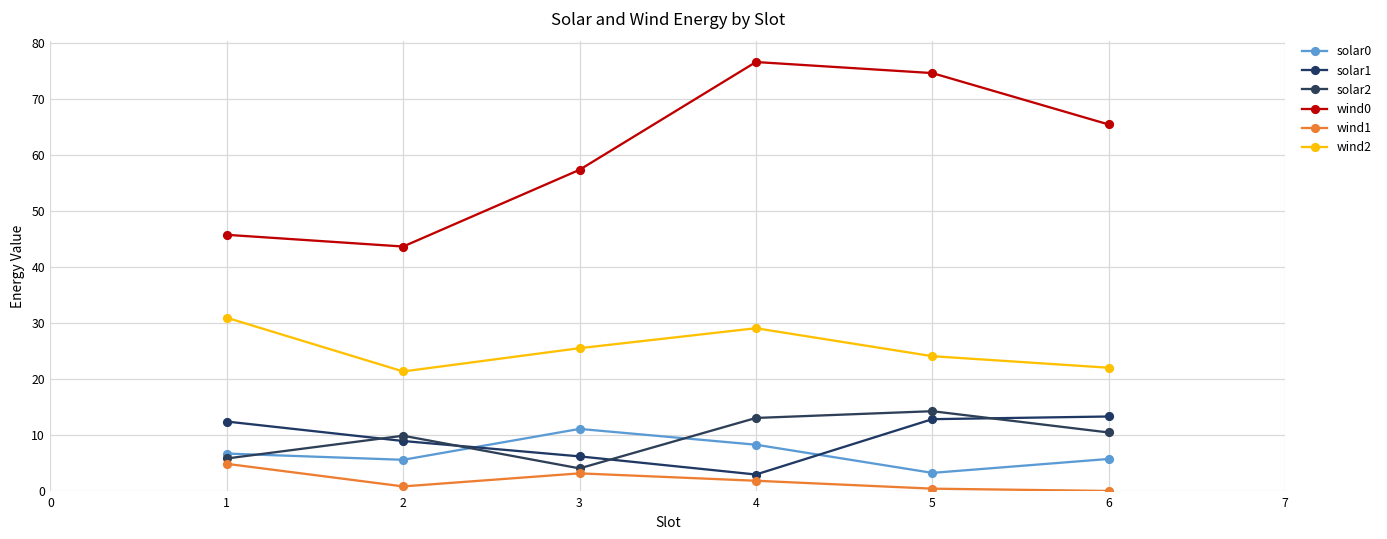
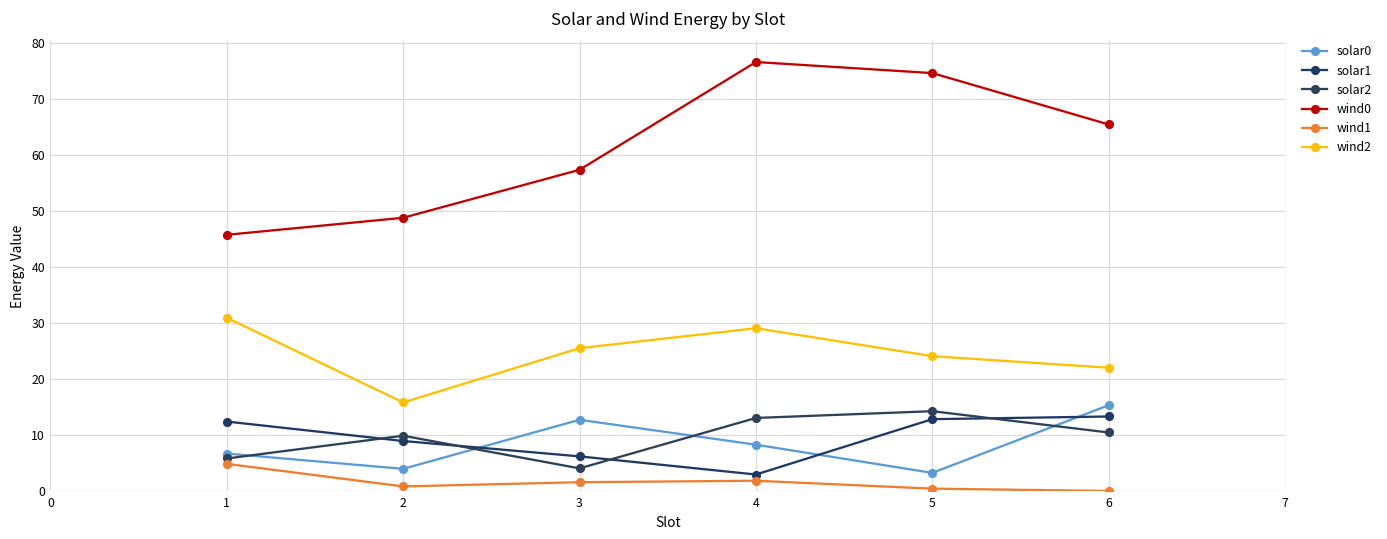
solar0, 2: 6 -> 4
wind0, 2: 44 -> 49
wind2, 2: 21 -> 16
solar0, 3: 11 -> 13
wind1, 3: 3 -> 2
solar0, 6: 6 -> 15
